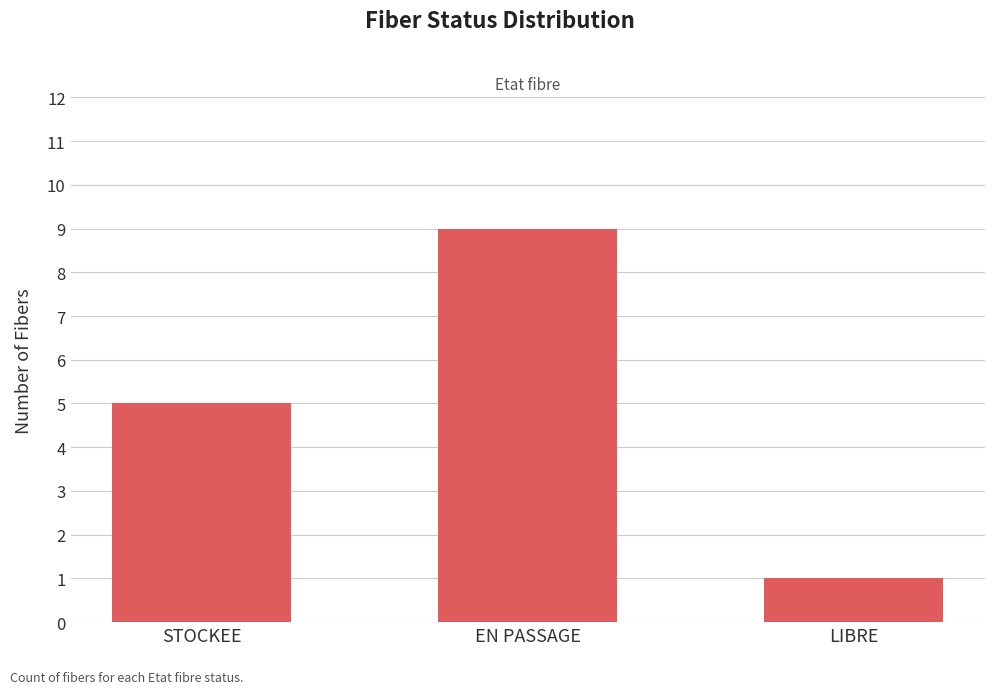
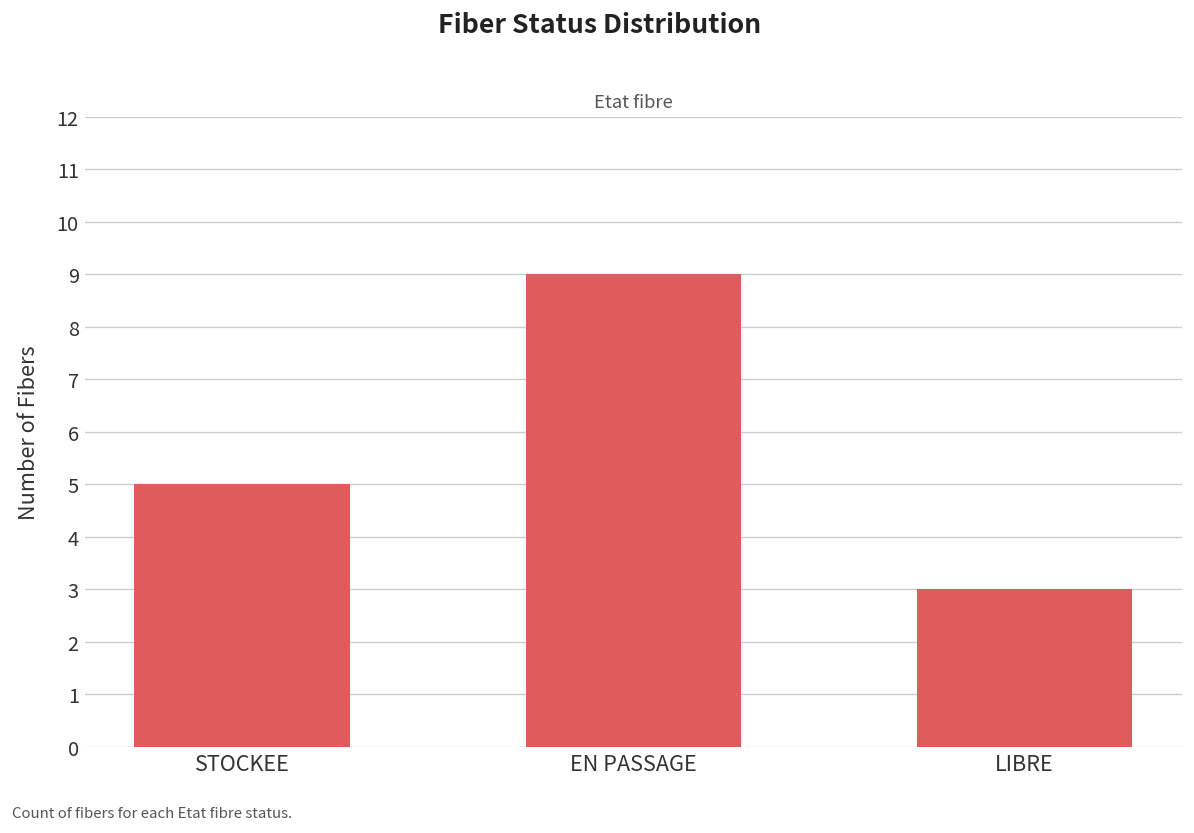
LIBRE: 1 -> 3
